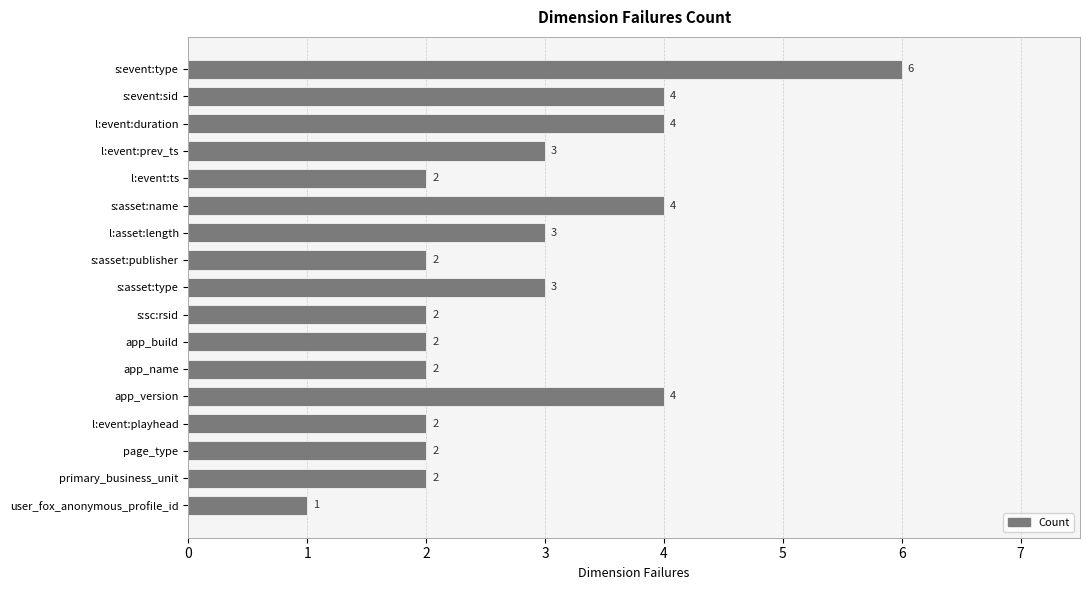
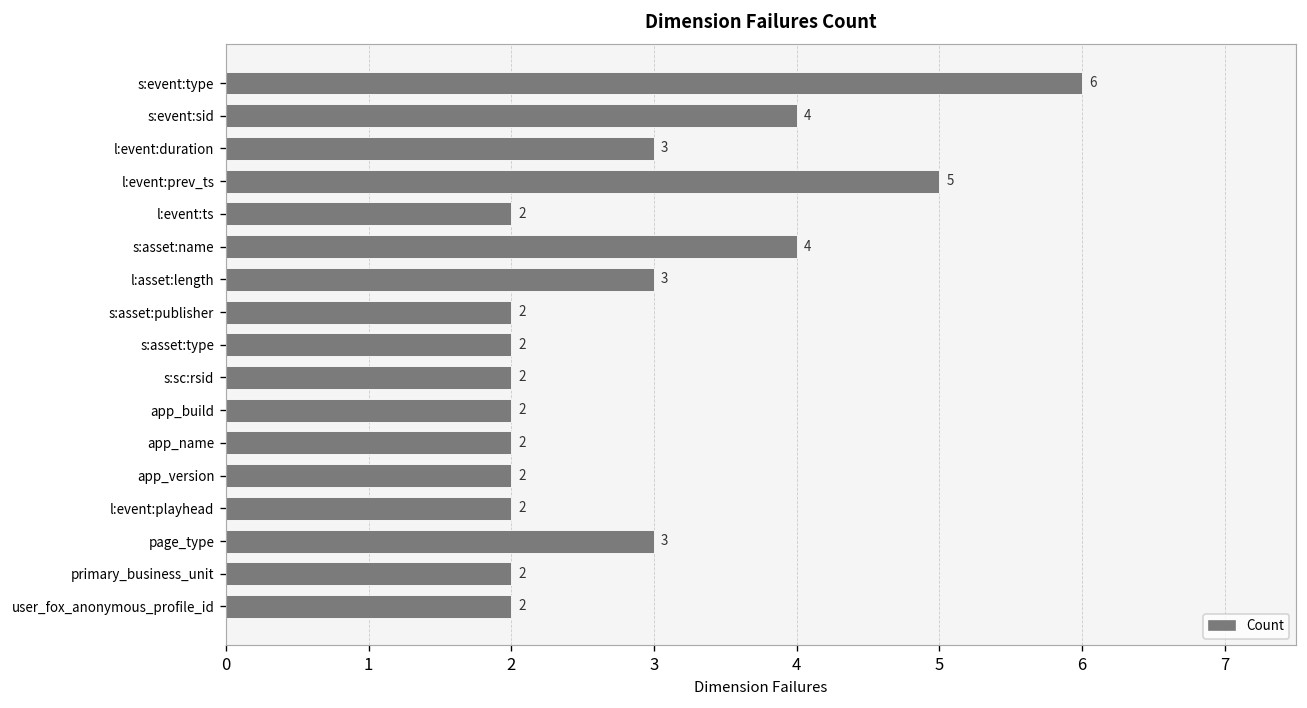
l:event:duration: 4 -> 3
l:event:prev_ts: 3 -> 5
s:asset:type: 3 -> 2
app_version: 4 -> 2
page_type: 2 -> 3
user_fox_anonymous_profile_id: 1 -> 2
